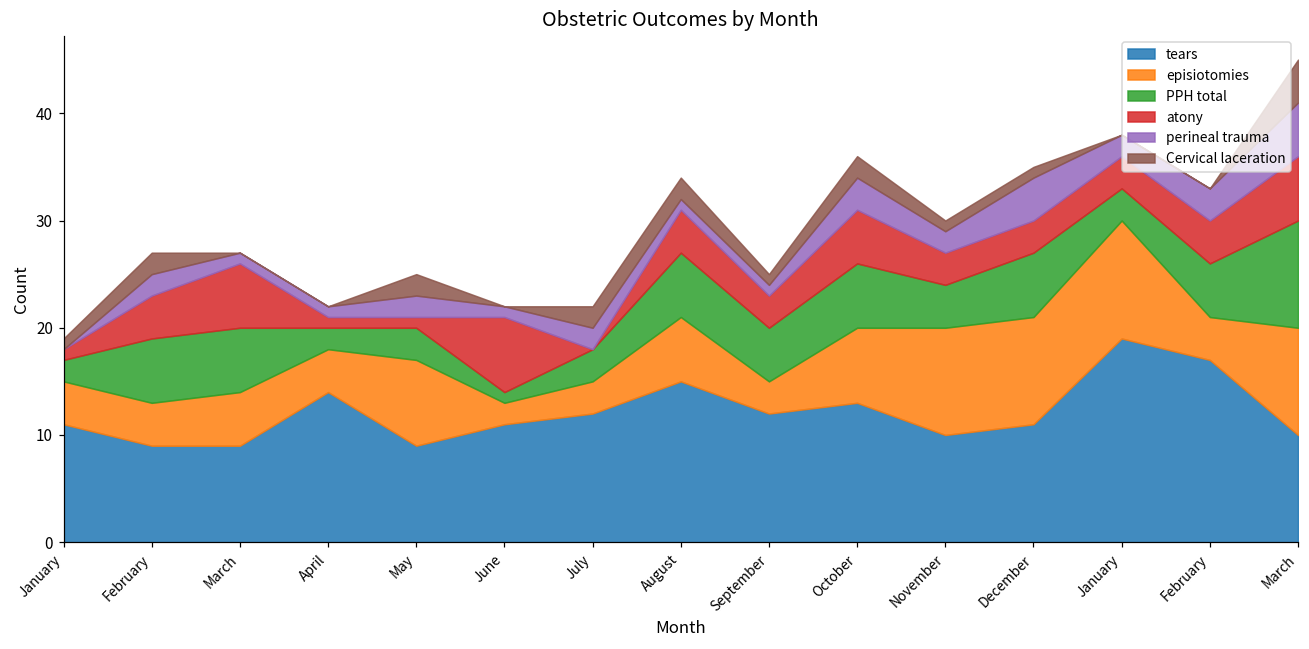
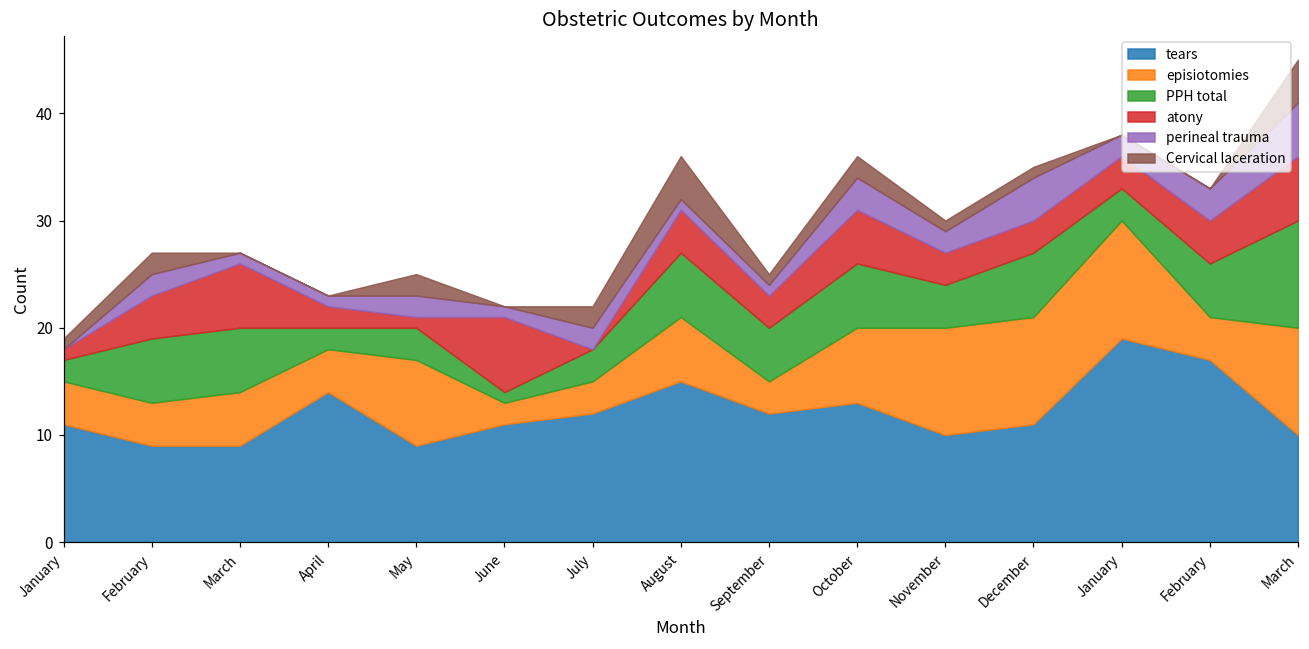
atony, April: 1 -> 2
Cervical laceration, August: 2 -> 4
